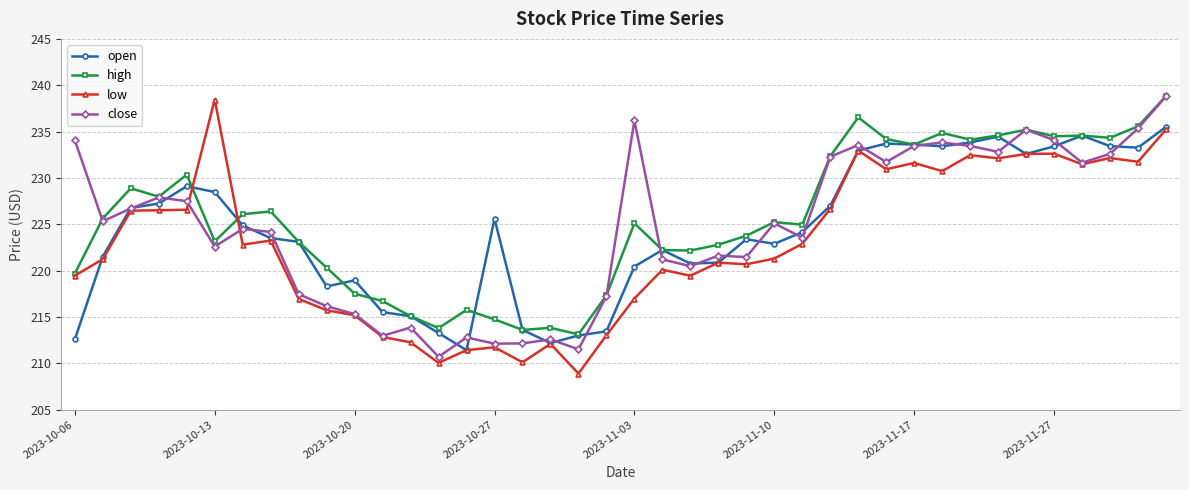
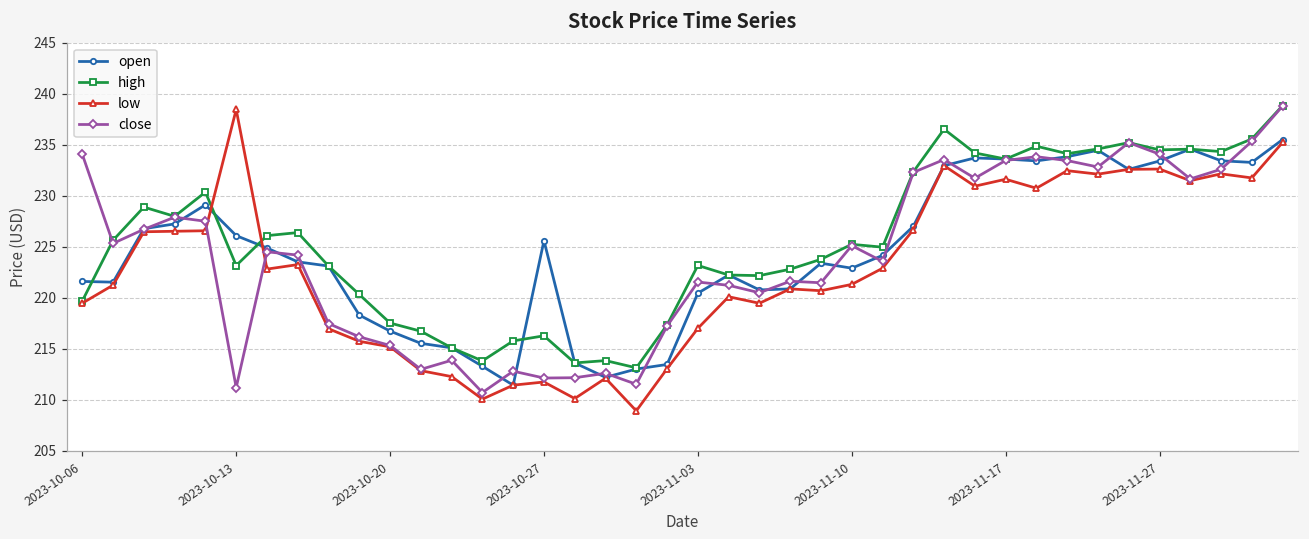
open, 2023-10-06: 213 -> 222
open, 2023-10-13: 228 -> 226
close, 2023-10-13: 223 -> 211
open, 2023-10-20: 219 -> 217
high, 2023-10-27: 215 -> 216
high, 2023-11-03: 225 -> 223
close, 2023-11-03: 236 -> 222
